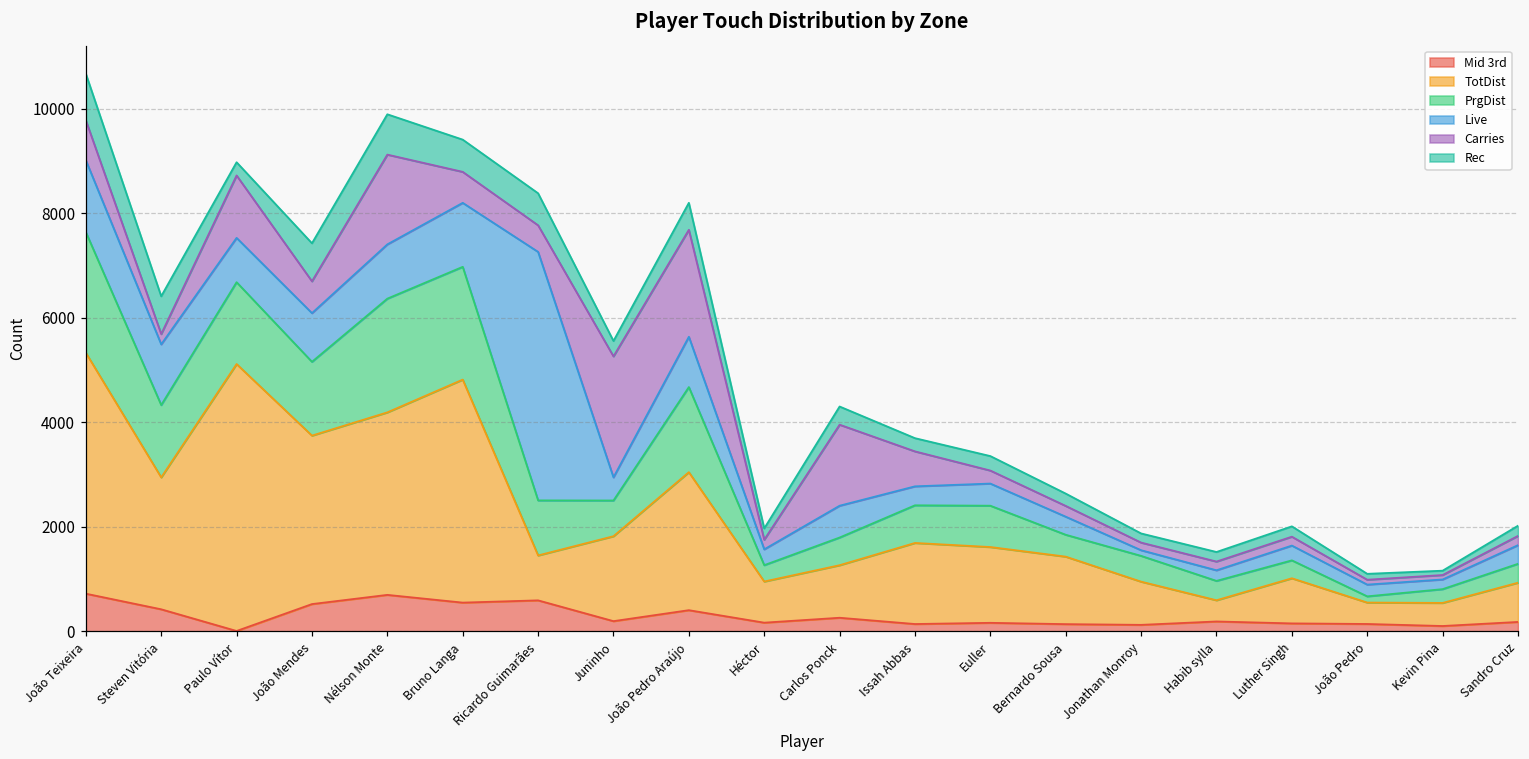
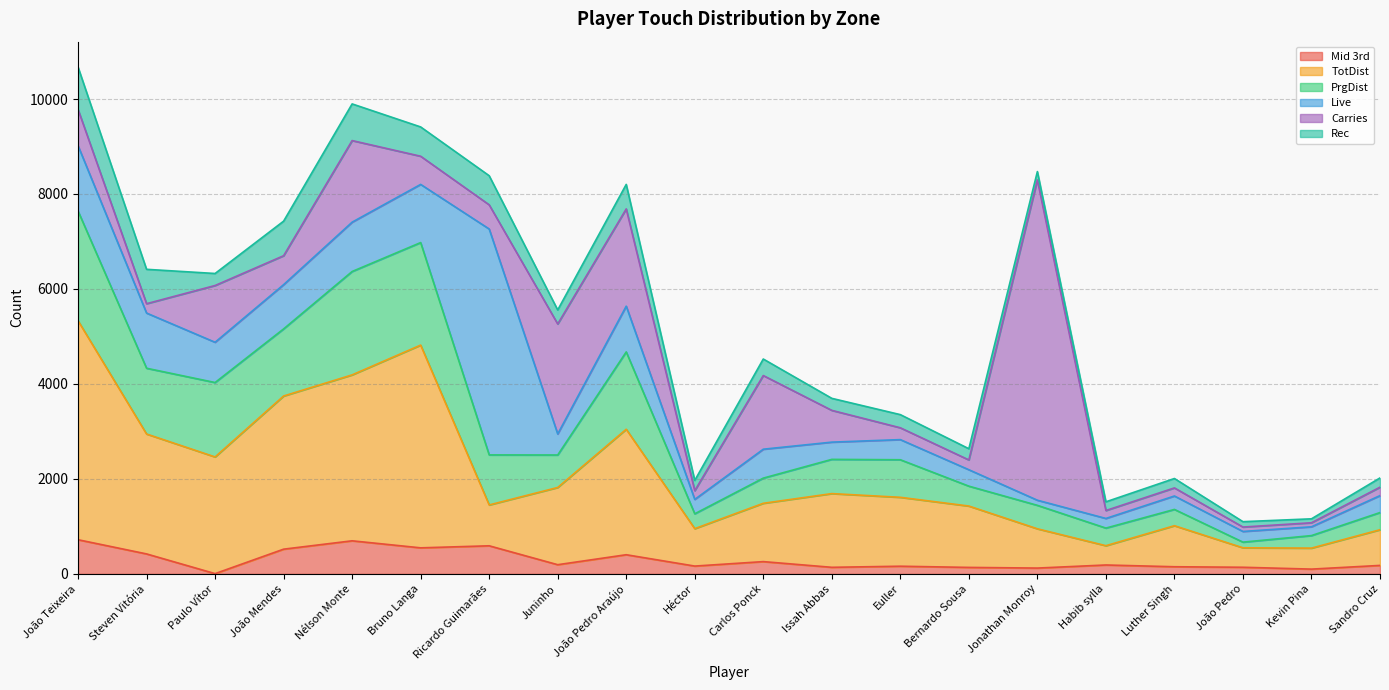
TotDist, Paulo Vítor: 5100 -> 2500
TotDist, Carlos Ponck: 1000 -> 1200
Carries, Jonathan Monroy: 100 -> 6700
